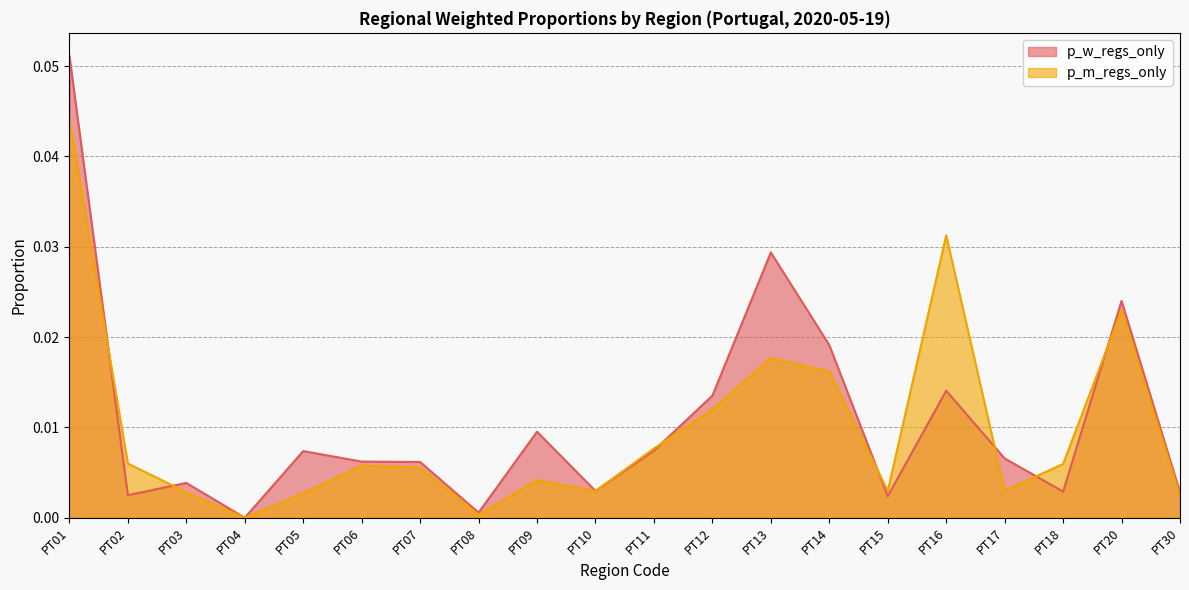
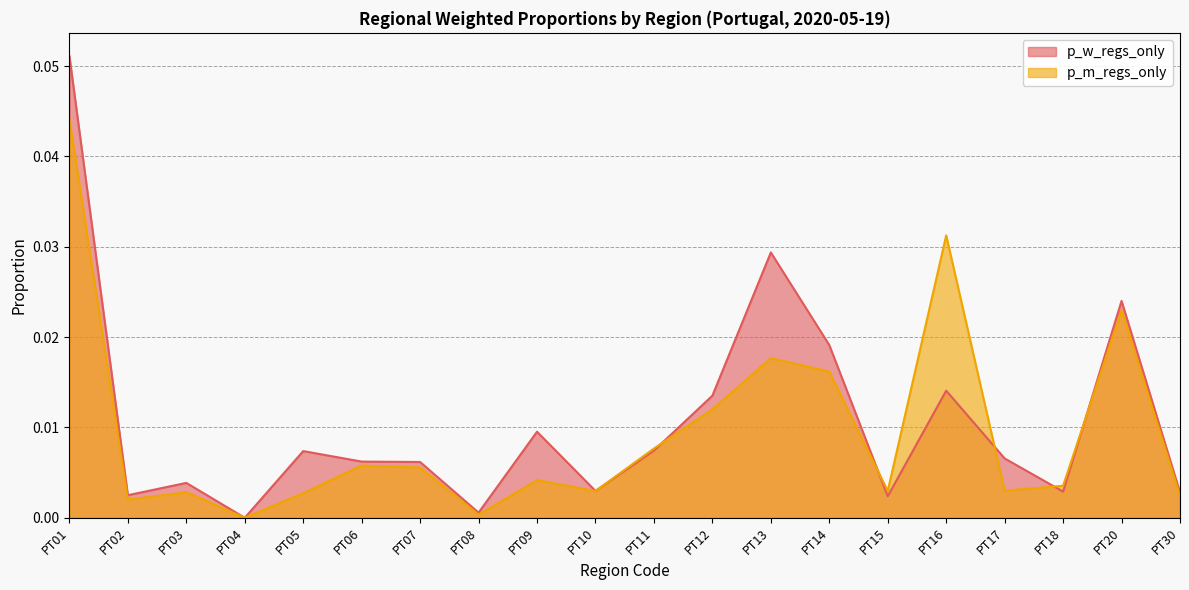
p_m_regs_only, PT02: 0.006 -> 0.002
p_m_regs_only, PT18: 0.006 -> 0.004
